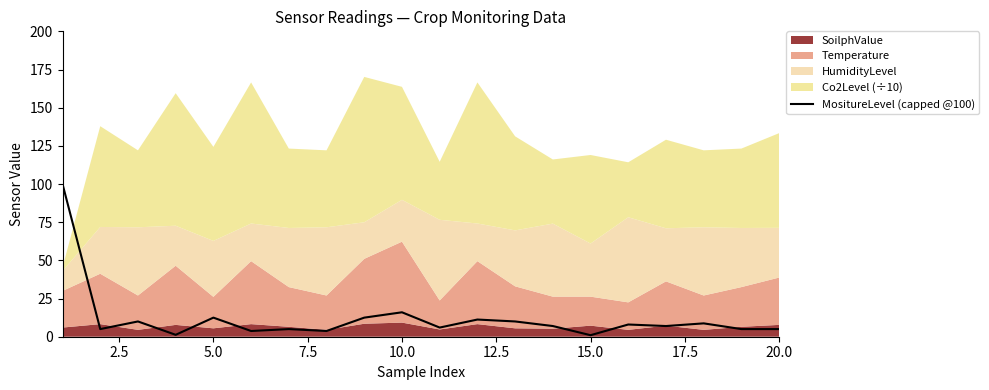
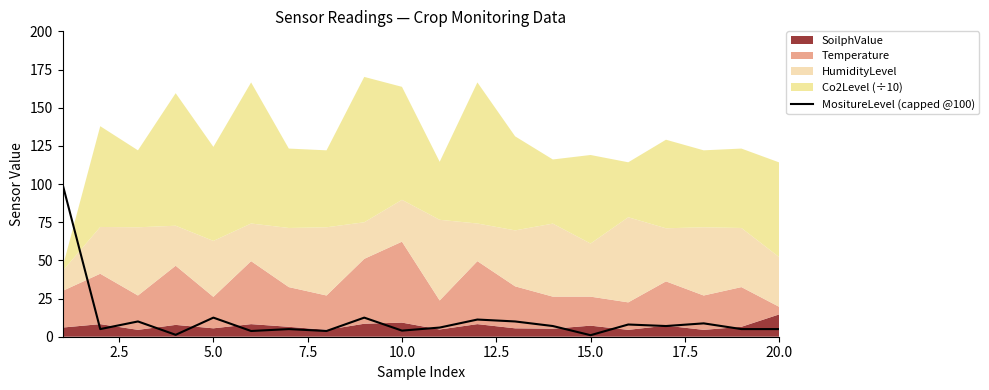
MositureLevel (capped @100), 10.0: 16 -> 4
SoilphValue, 20.0: 8 -> 15
Temperature, 20.0: 31 -> 5
